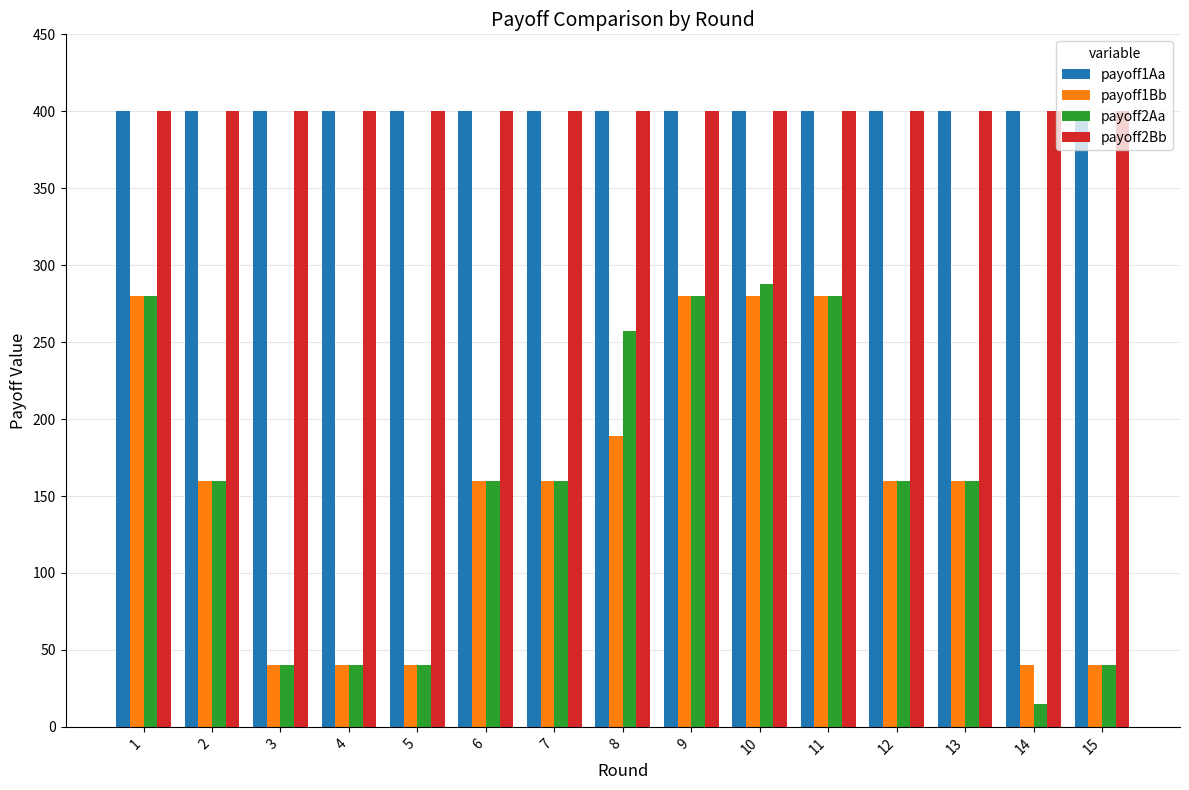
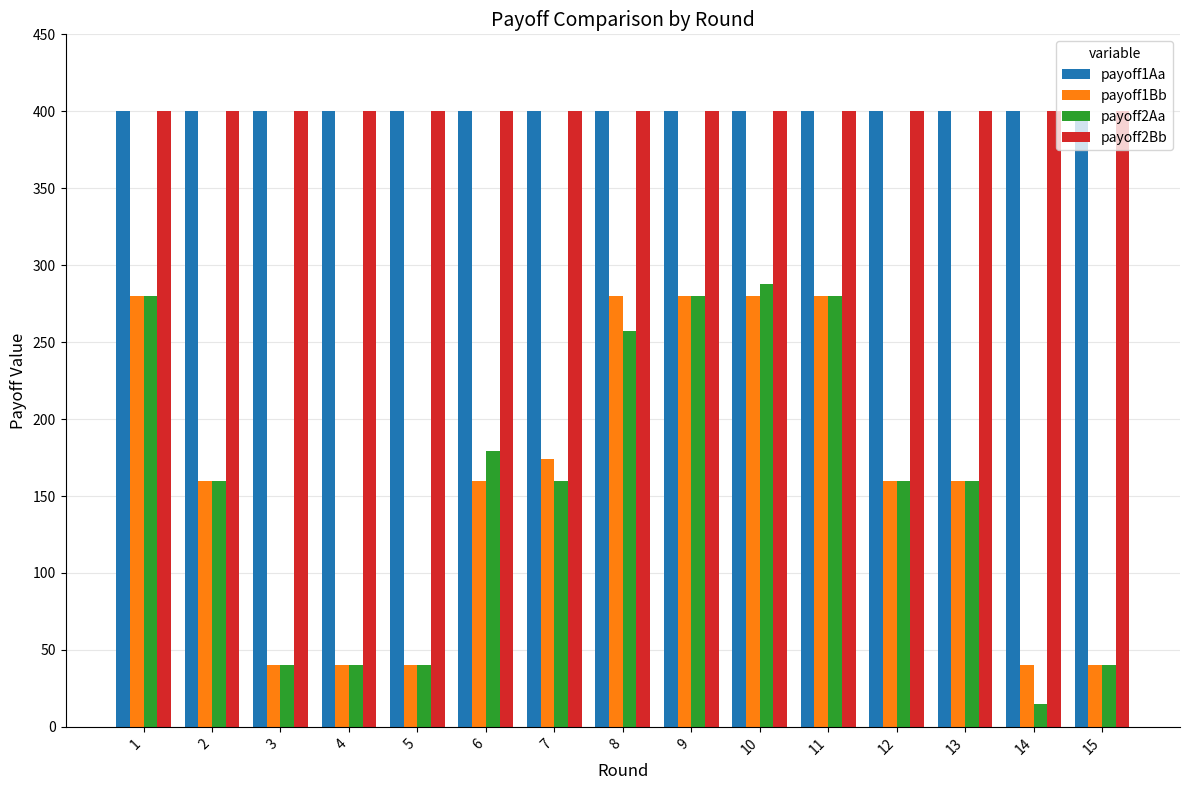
payoff2Aa, 6: 160 -> 179
payoff1Bb, 7: 160 -> 174
payoff1Bb, 8: 189 -> 280
